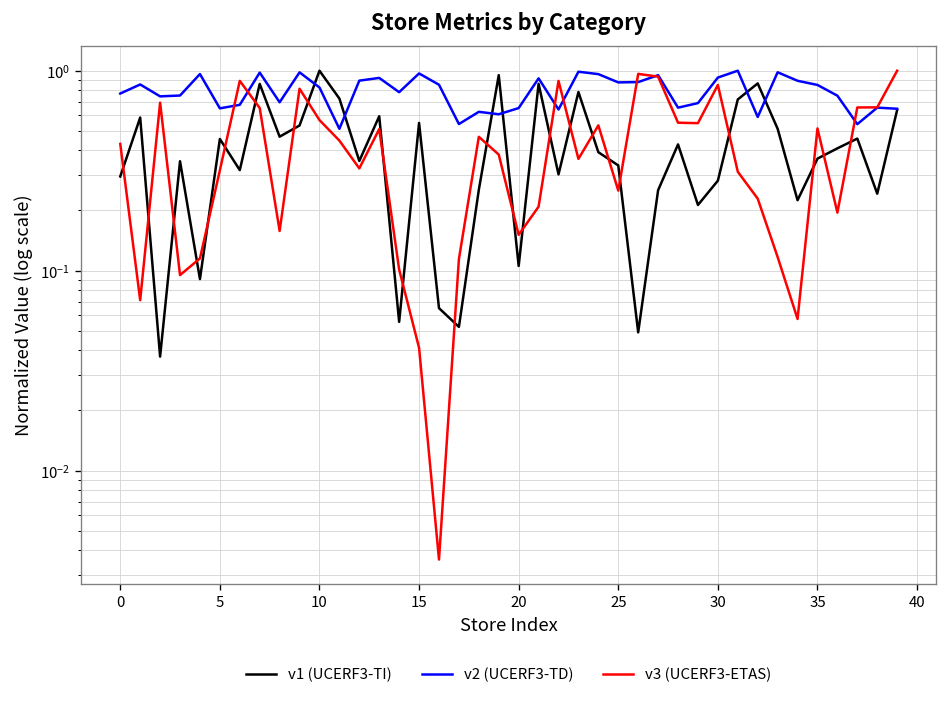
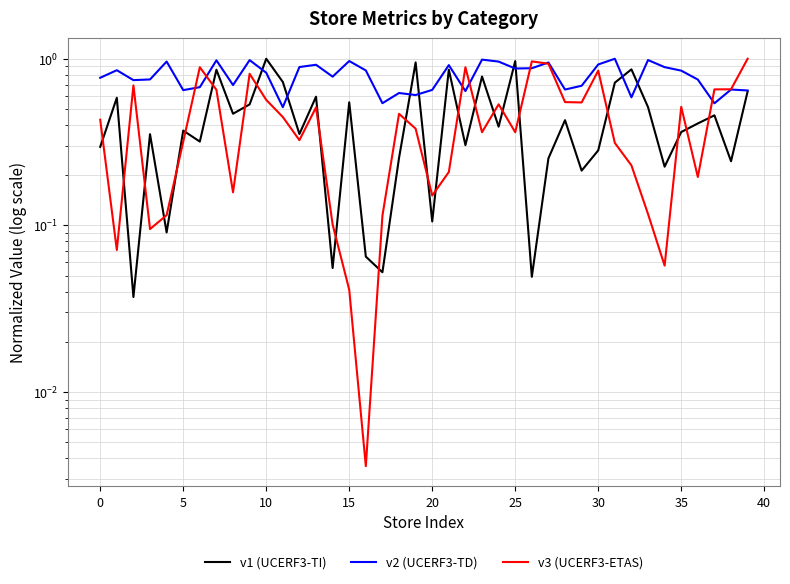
v1 (UCERF3-TI), 5: 0.46 -> 0.37
v1 (UCERF3-TI), 25: 0.34 -> 1.0
v3 (UCERF3-ETAS), 25: 0.25 -> 0.36
